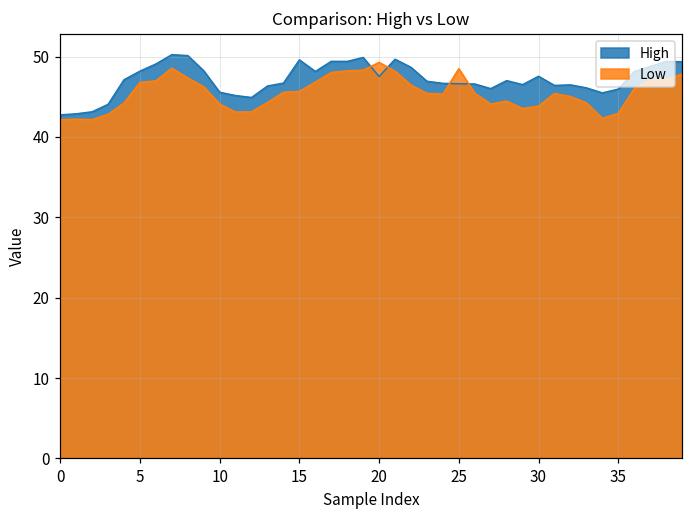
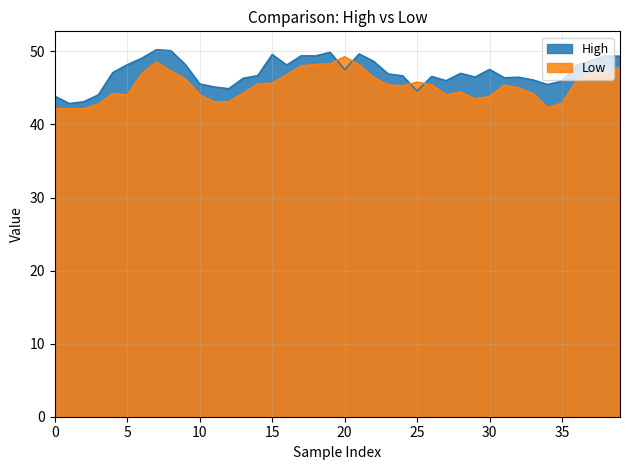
High, 0: 43 -> 44
Low, 5: 47 -> 44
High, 25: 47 -> 45
Low, 25: 48 -> 46
